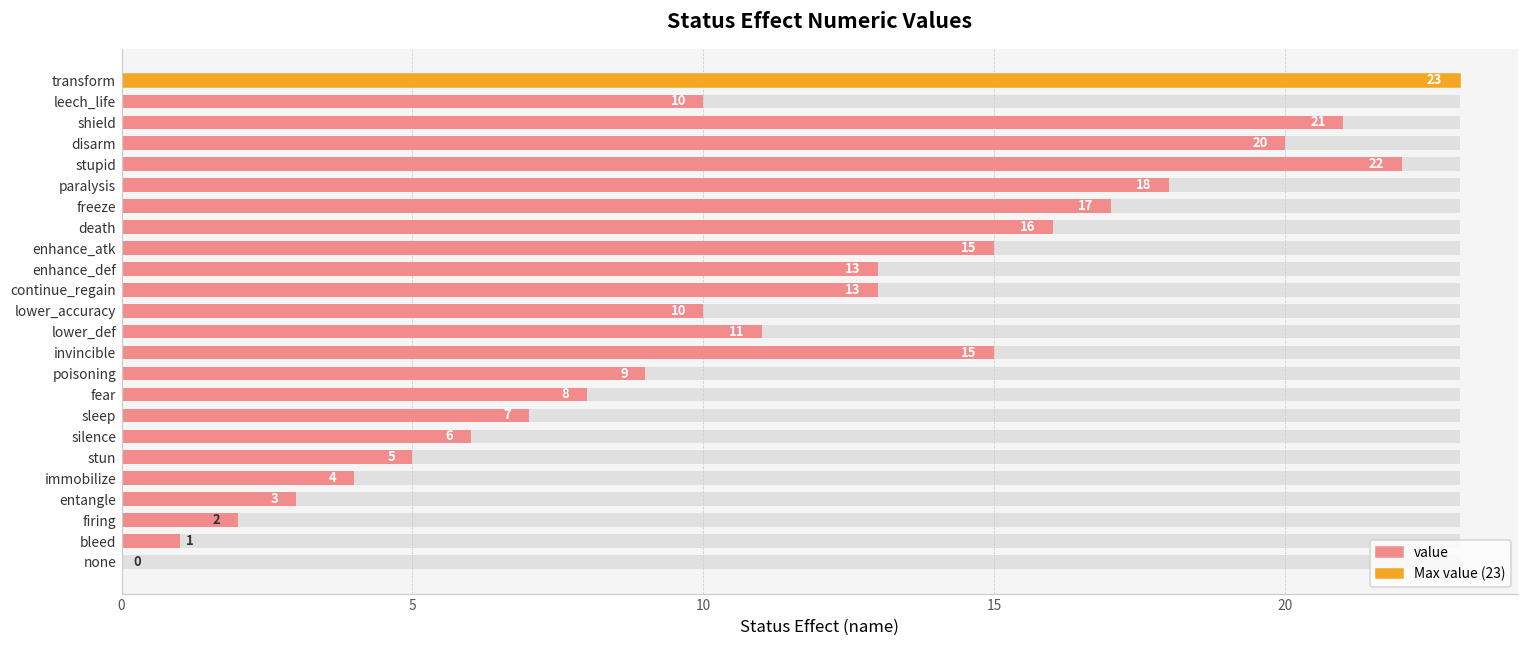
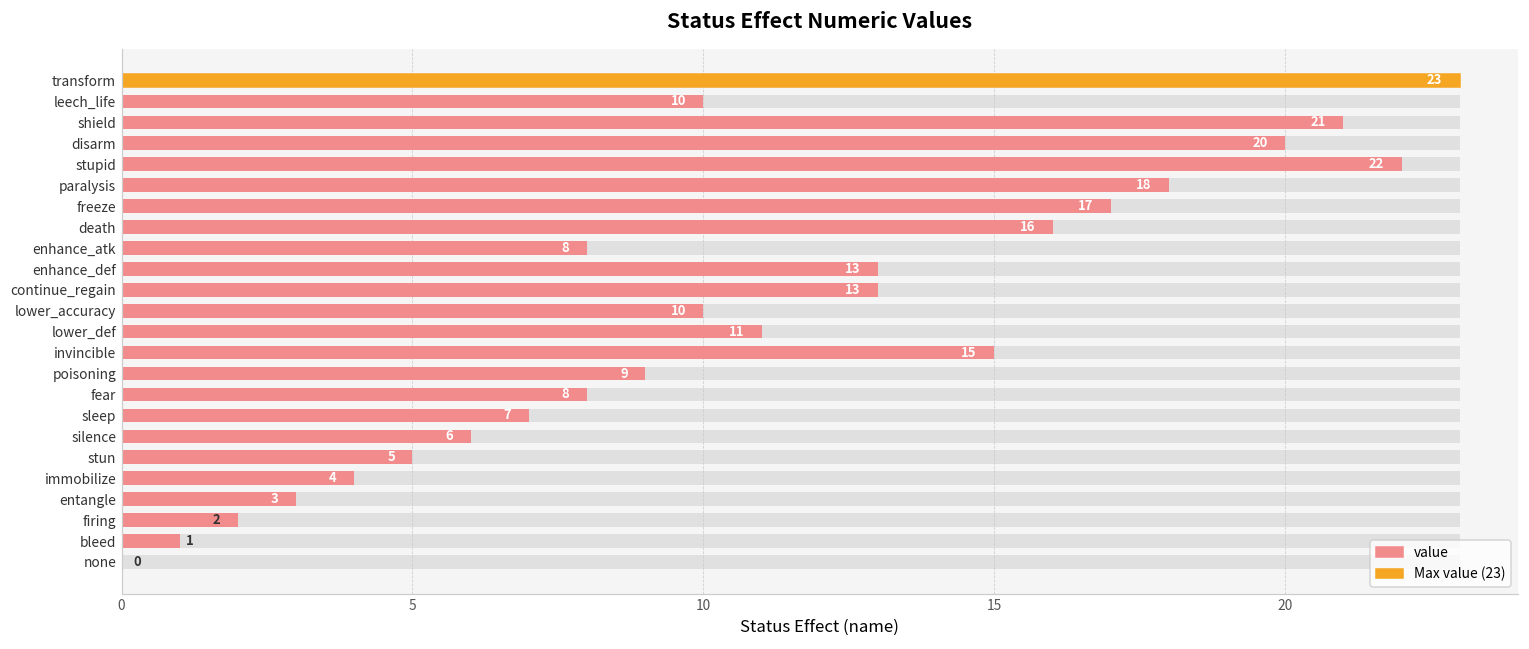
value, enhance_atk: 15 -> 8
